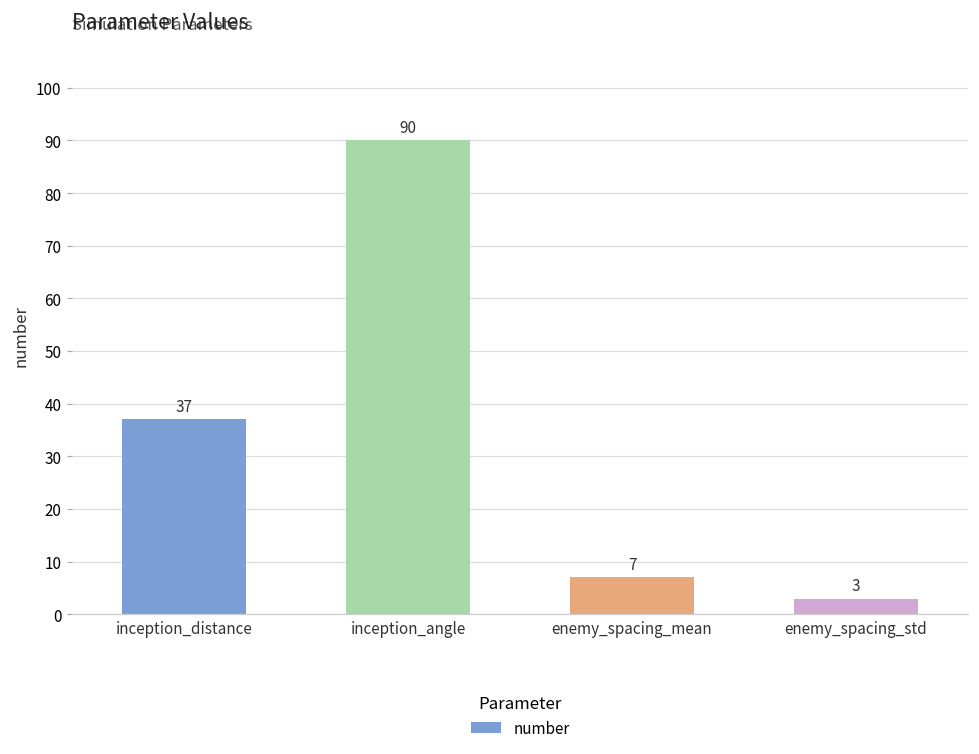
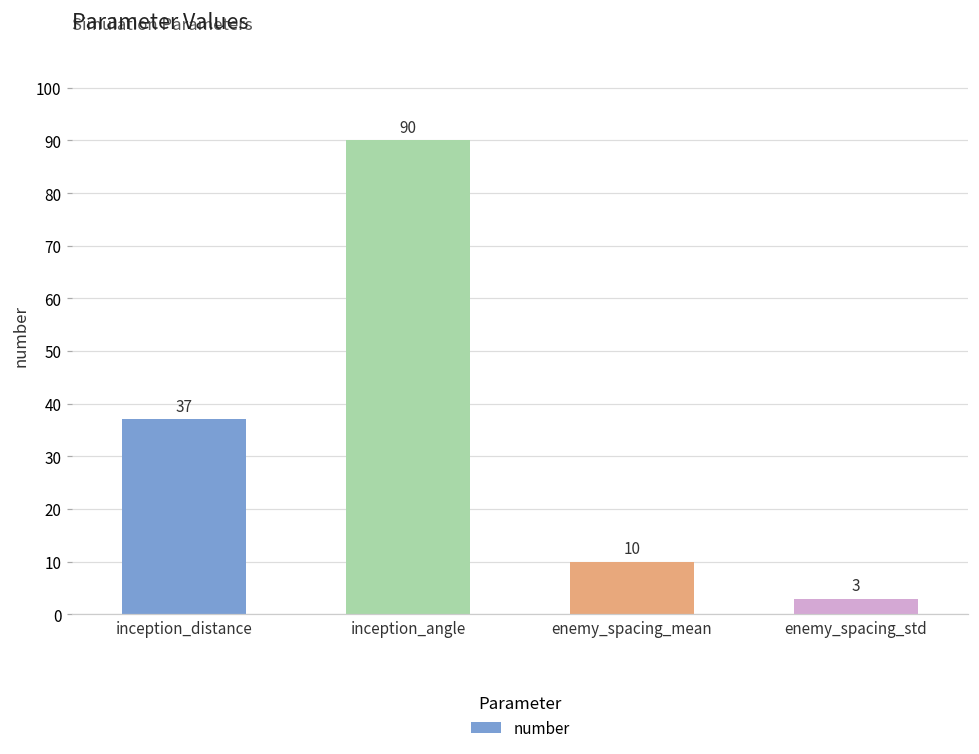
enemy_spacing_mean: 7 -> 10
